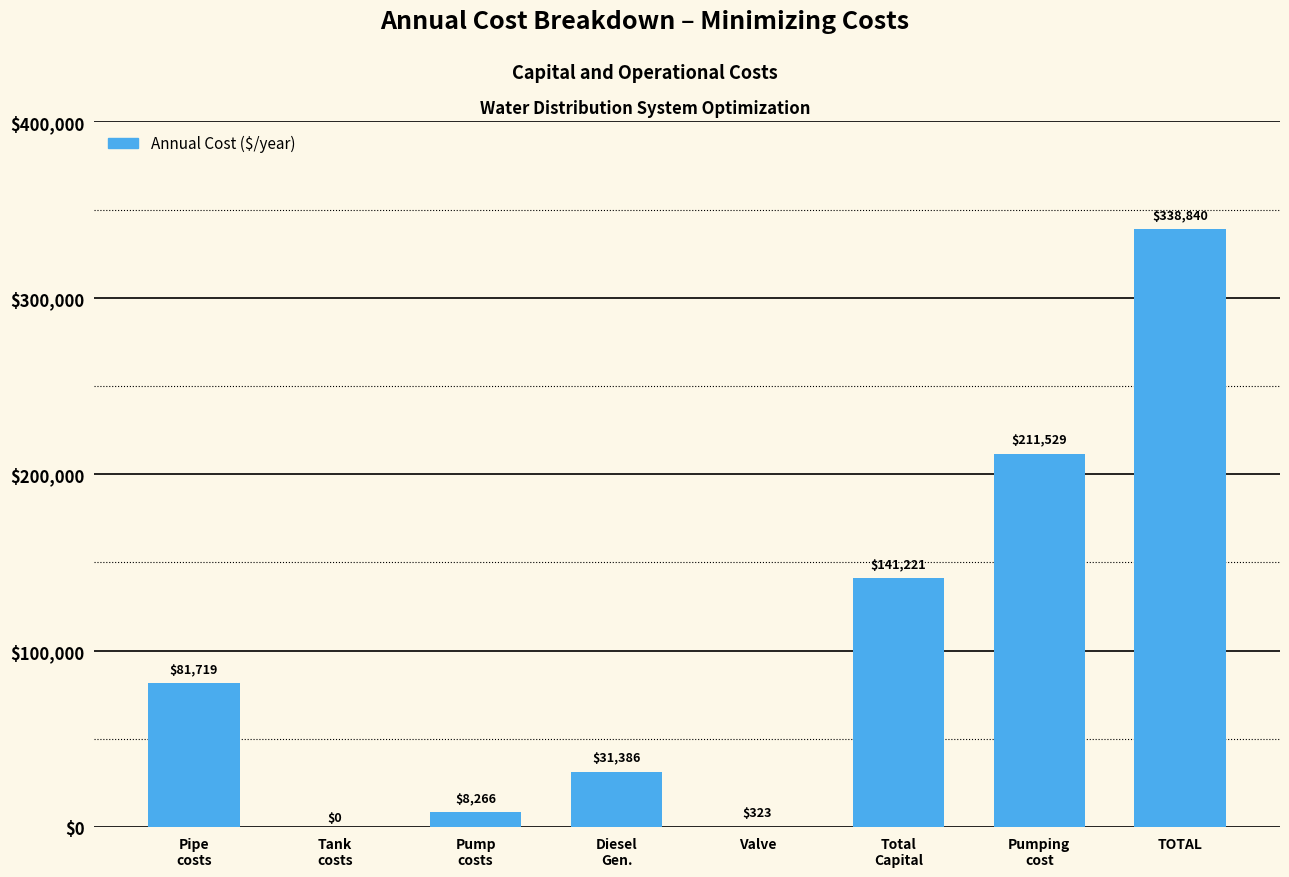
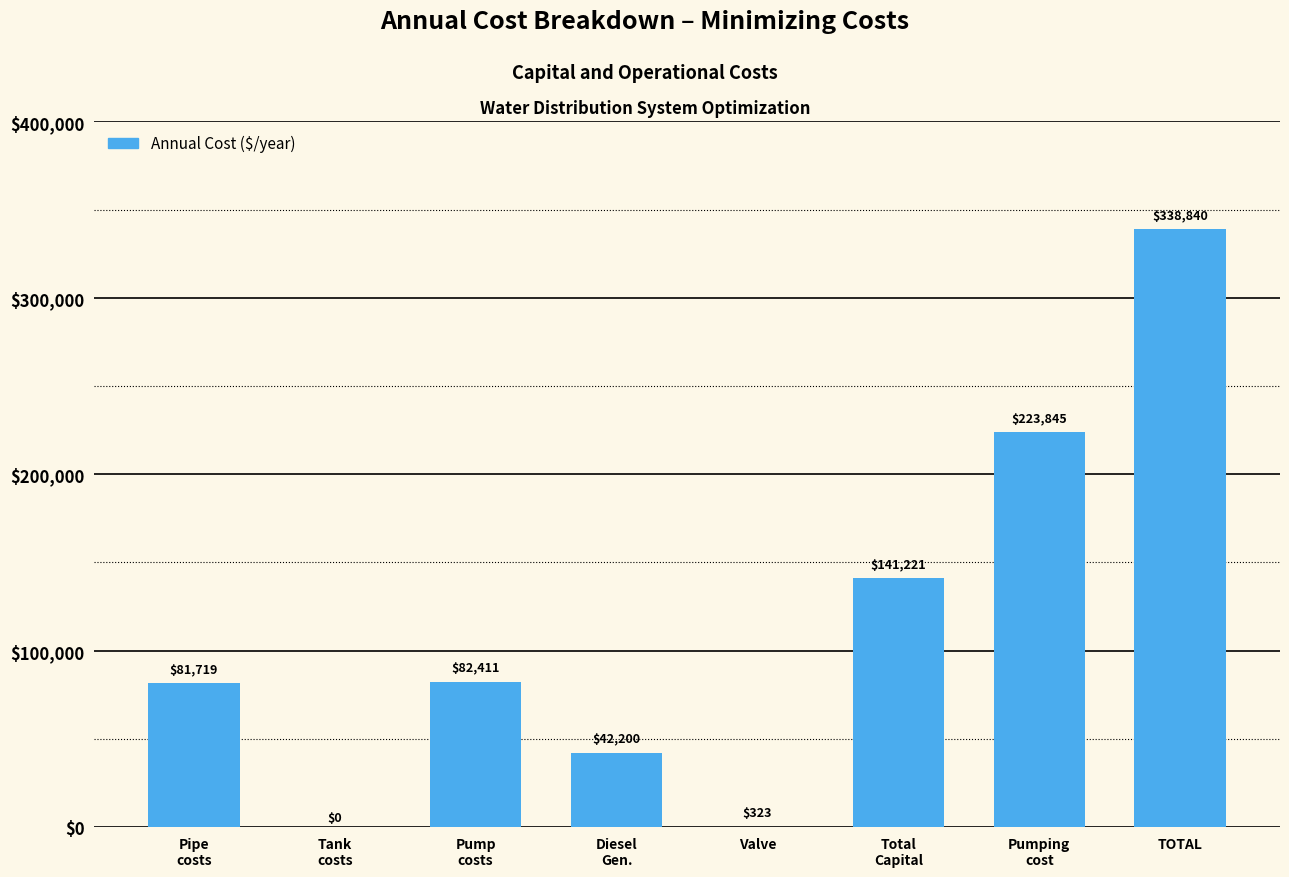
Pump costs: $8,266 -> $82,411
Diesel Gen.: $31,386 -> $42,200
Pumping cost: $211,529 -> $223,845
